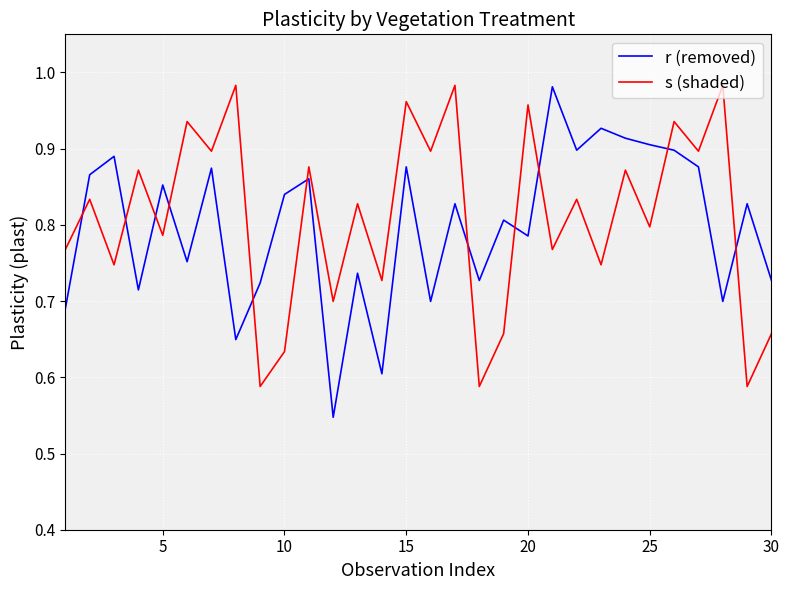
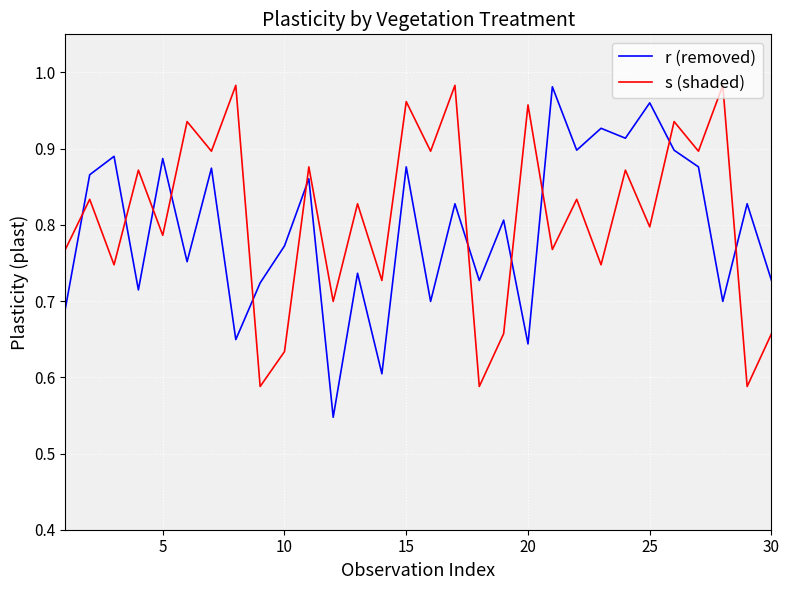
r (removed), 5: 0.85 -> 0.89
r (removed), 10: 0.84 -> 0.77
r (removed), 20: 0.79 -> 0.64
r (removed), 25: 0.91 -> 0.96
